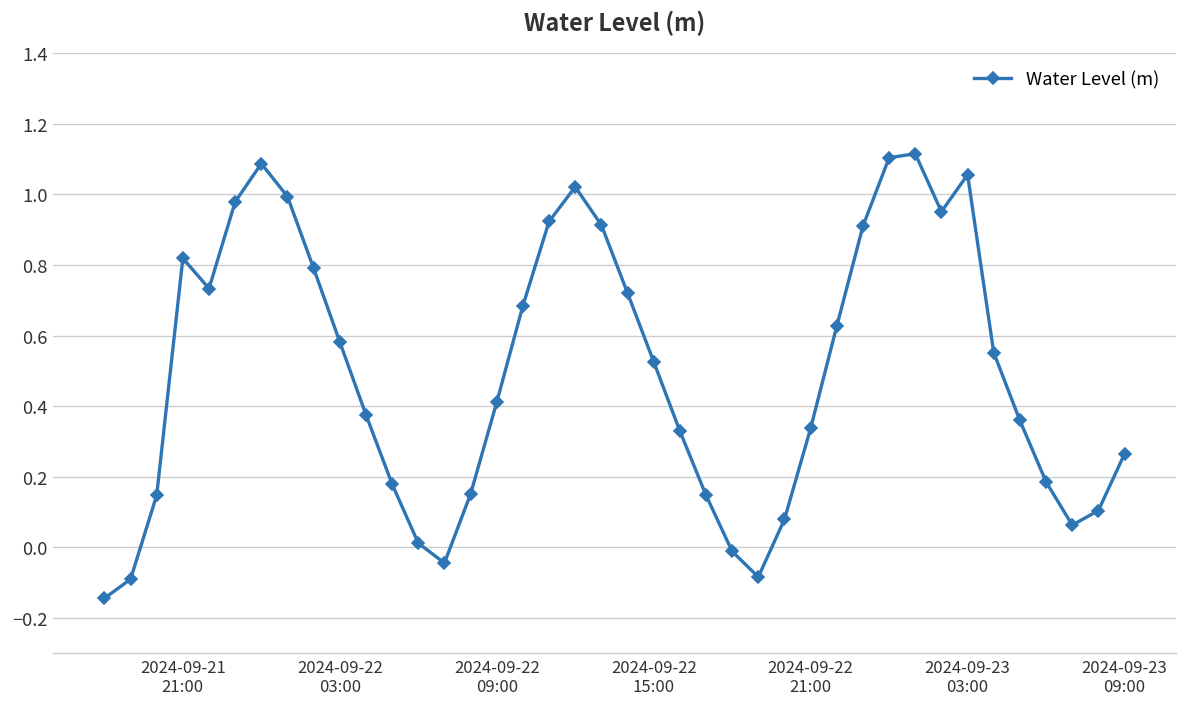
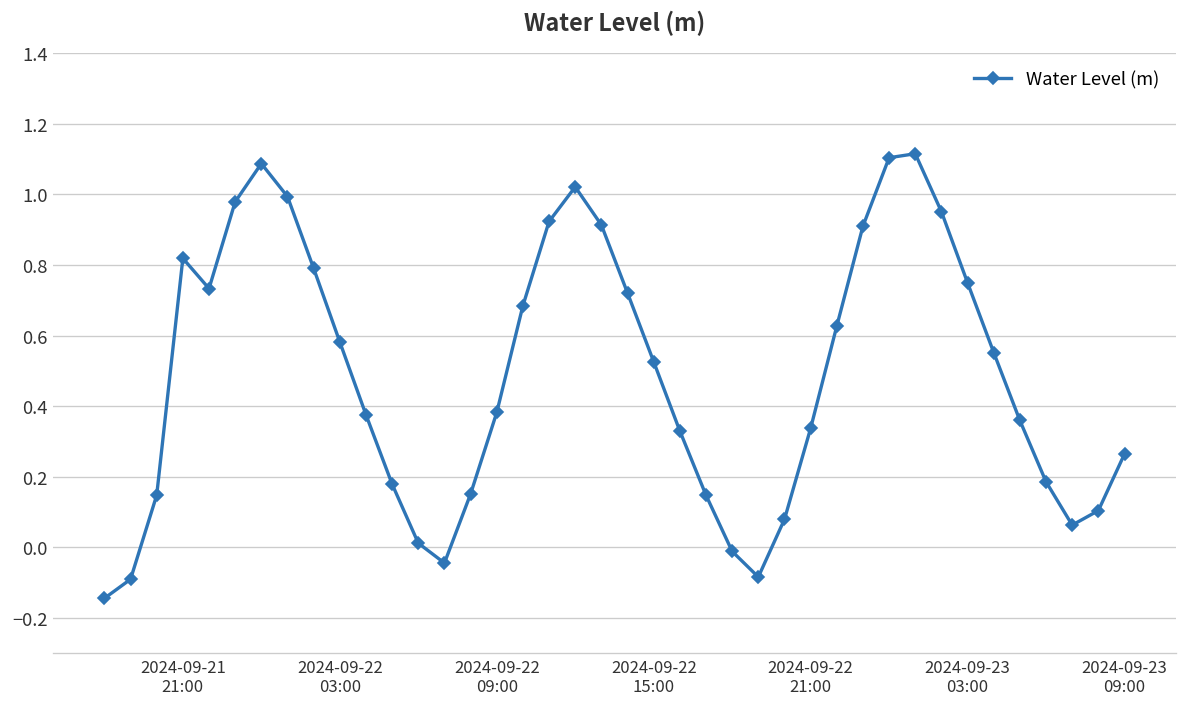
2024-09-22 09:00: 0.41 -> 0.38
2024-09-23 03:00: 1.06 -> 0.75
